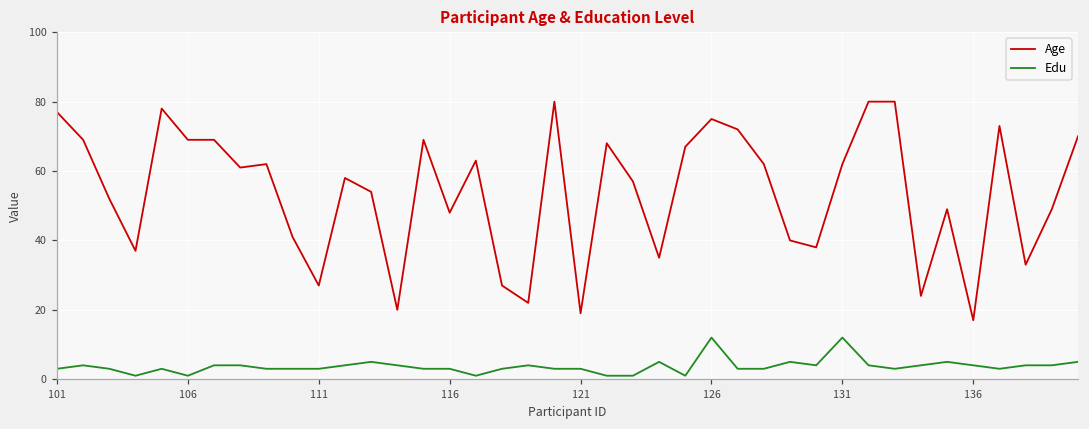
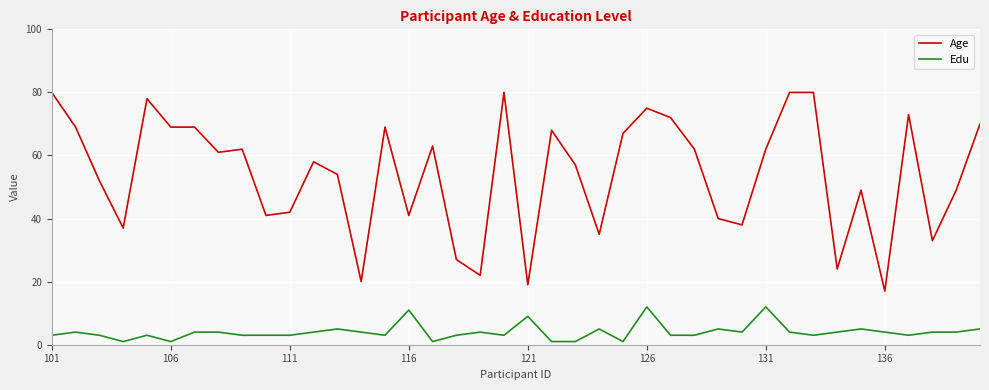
Age, 101: 77 -> 80
Age, 111: 27 -> 42
Age, 116: 48 -> 41
Edu, 116: 3 -> 11
Edu, 121: 3 -> 9
